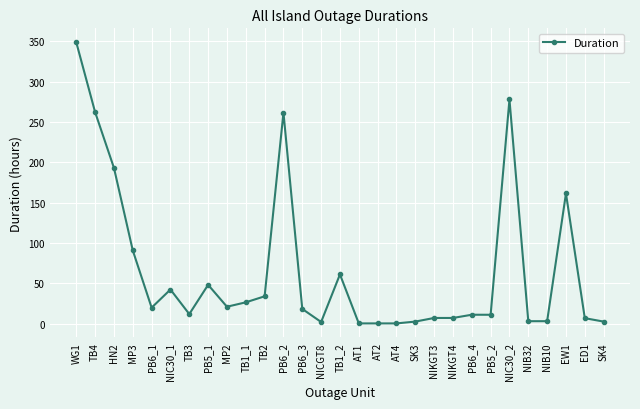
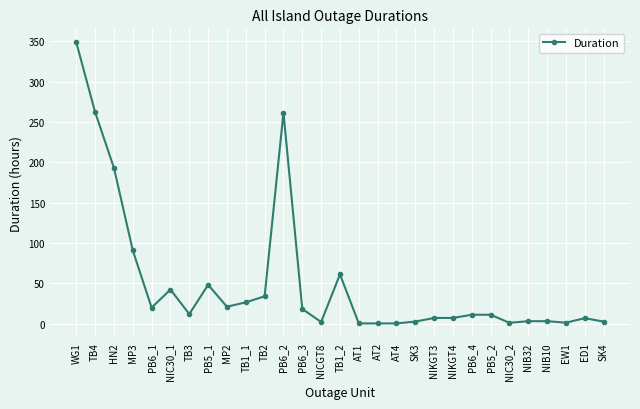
NIC30_2: 280 -> 0
EW1: 160 -> 0
